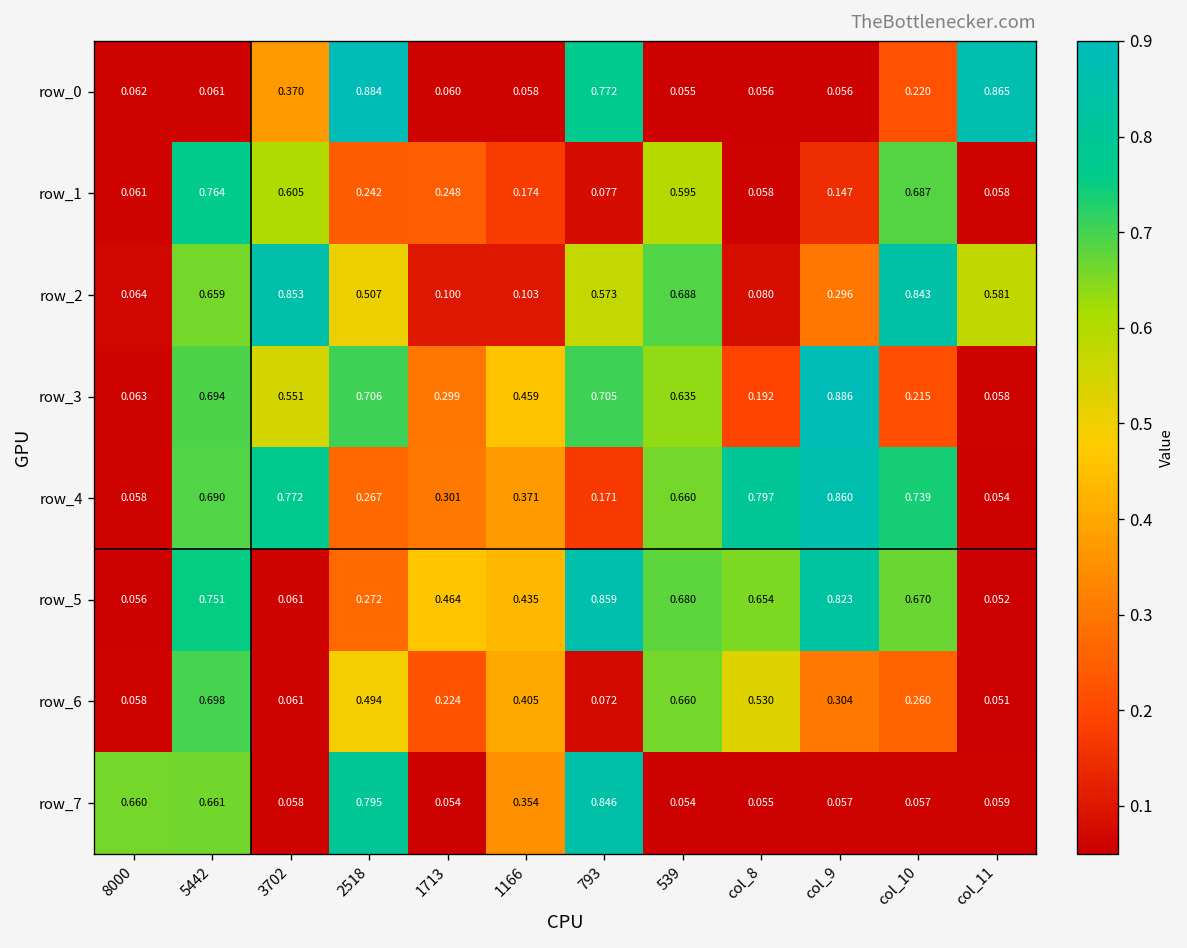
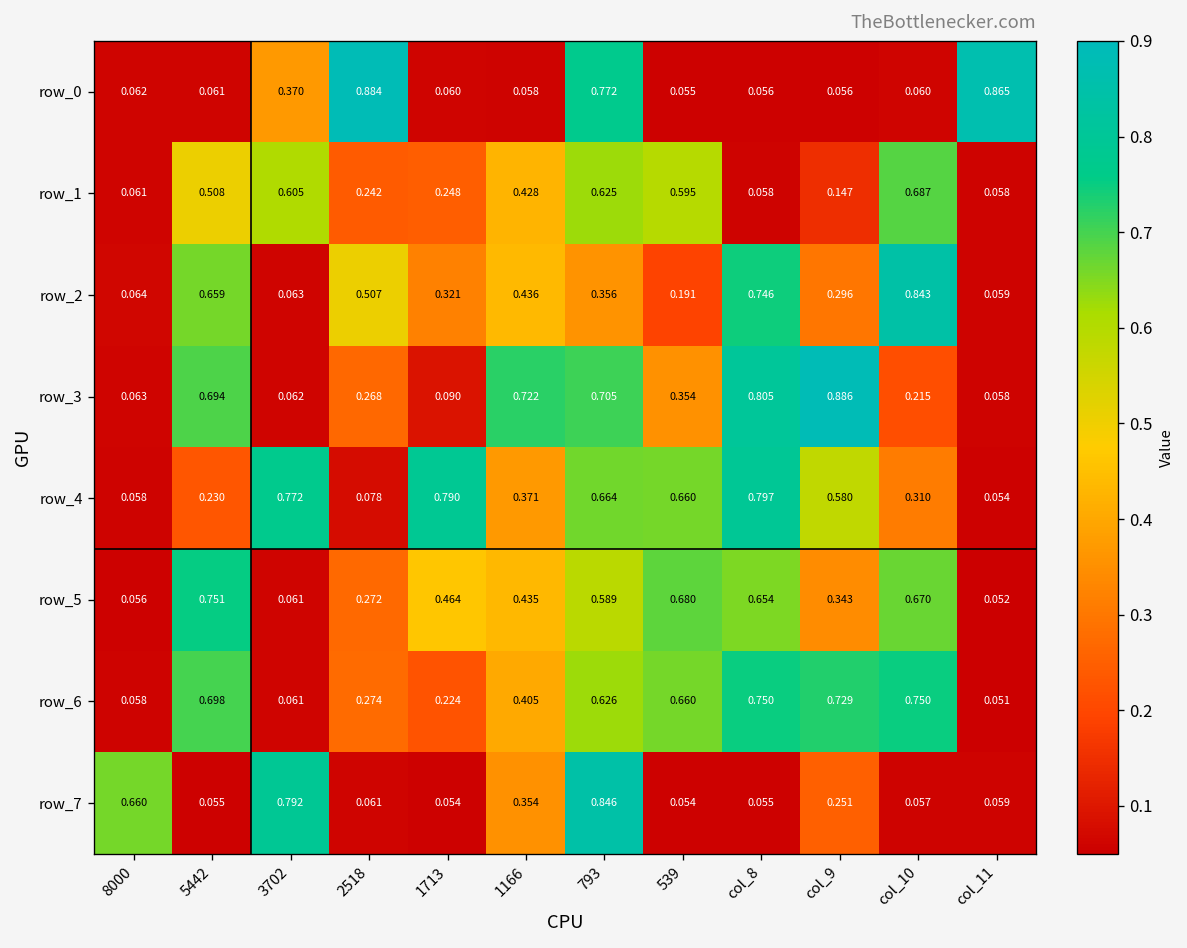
row_0, col_10: 0.220 -> 0.060
row_1, 5442: 0.764 -> 0.508
row_1, 1166: 0.174 -> 0.428
row_1, 793: 0.077 -> 0.625
row_2, 3702: 0.853 -> 0.063
row_2, 1713: 0.100 -> 0.321
row_2, 1166: 0.103 -> 0.436
row_2, 793: 0.573 -> 0.356
row_2, 539: 0.688 -> 0.191
row_2, col_8: 0.080 -> 0.746
row_2, col_11: 0.581 -> 0.059
row_3, 3702: 0.551 -> 0.062
row_3, 2518: 0.706 -> 0.268
row_3, 1713: 0.299 -> 0.090
row_3, 1166: 0.459 -> 0.722
row_3, 539: 0.635 -> 0.354
row_3, col_8: 0.192 -> 0.805
row_4, 5442: 0.690 -> 0.230
row_4, 2518: 0.267 -> 0.078
row_4, 1713: 0.301 -> 0.790
row_4, 793: 0.171 -> 0.664
row_4, col_9: 0.860 -> 0.580
row_4, col_10: 0.739 -> 0.310
row_5, 793: 0.859 -> 0.589
row_5, col_9: 0.823 -> 0.343
row_6, 2518: 0.494 -> 0.274
row_6, 793: 0.072 -> 0.626
row_6, col_8: 0.530 -> 0.750
row_6, col_9: 0.304 -> 0.729
row_6, col_10: 0.260 -> 0.750
row_7, 5442: 0.661 -> 0.055
row_7, 3702: 0.058 -> 0.792
row_7, 2518: 0.795 -> 0.061
row_7, col_9: 0.057 -> 0.251
